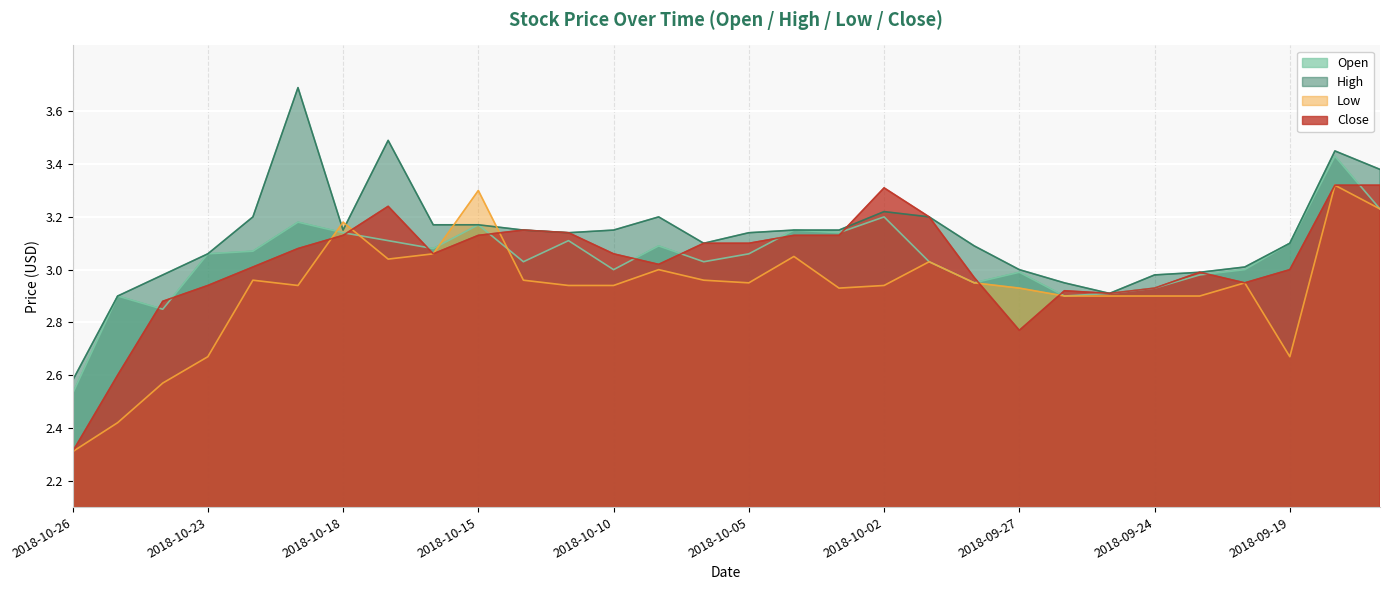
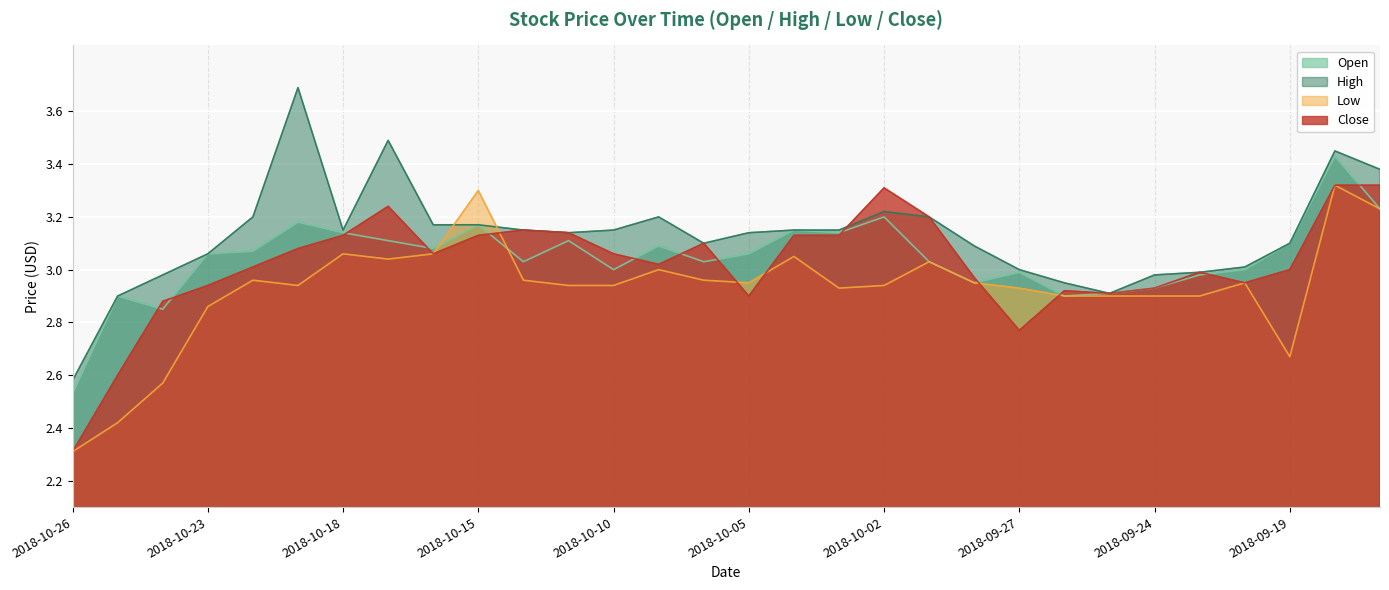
Low, 2018-10-23: 2.67 -> 2.86
Low, 2018-10-18: 3.18 -> 3.06
Close, 2018-10-05: 3.1 -> 2.9
